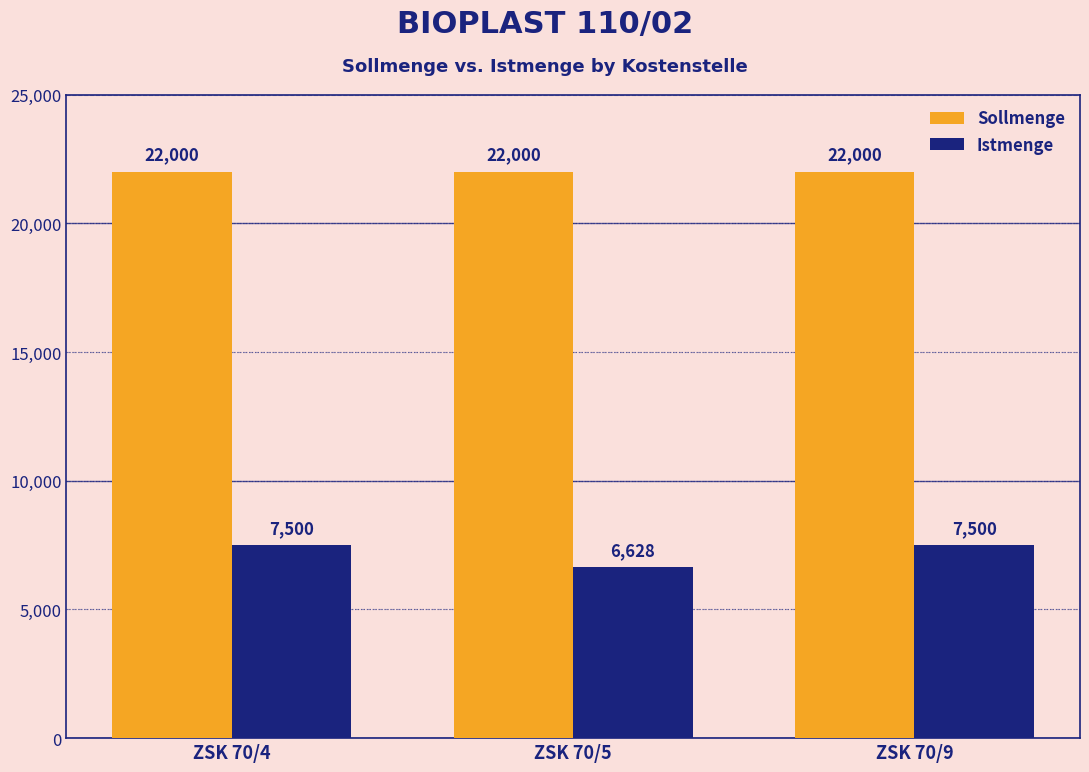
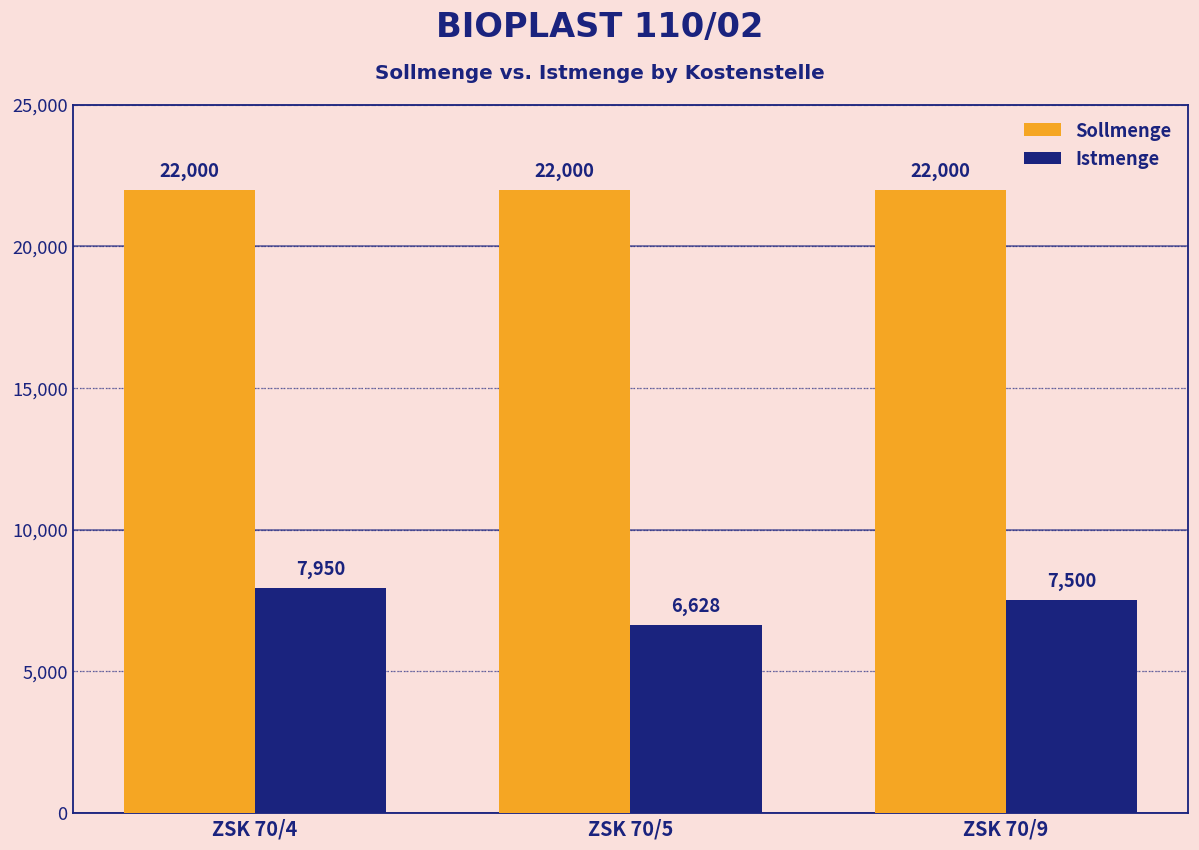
Istmenge, ZSK 70/4: 7,500 -> 7,950
